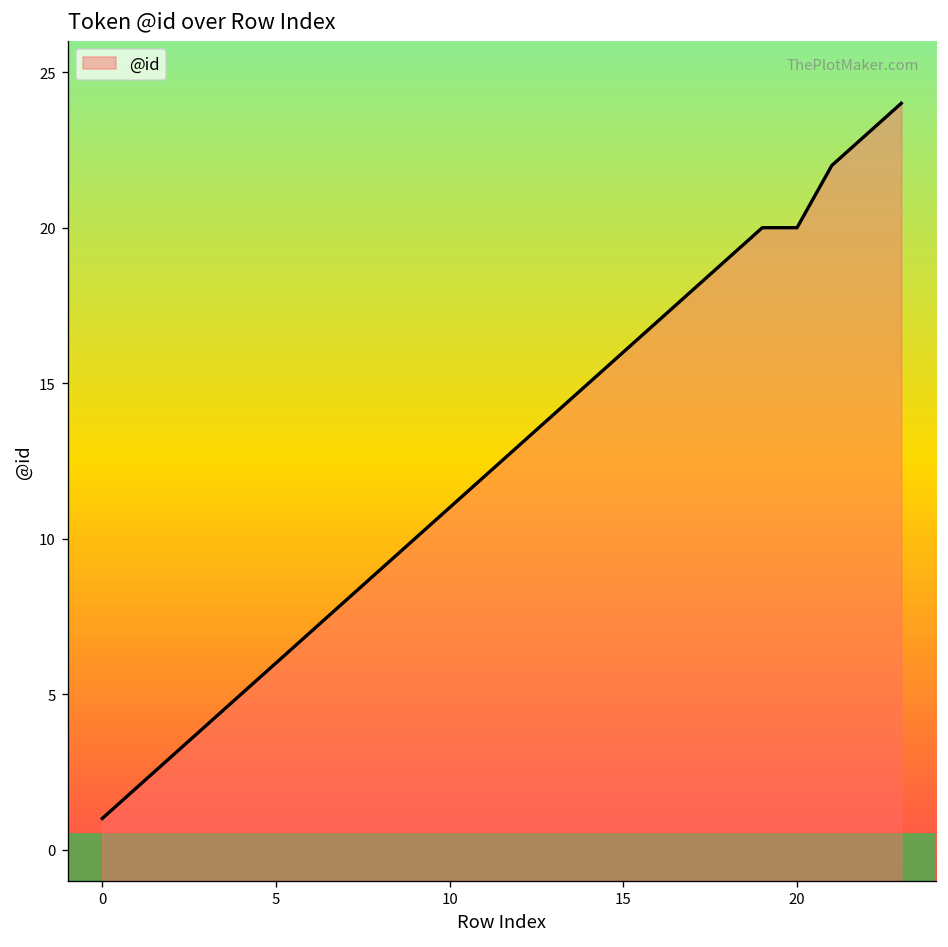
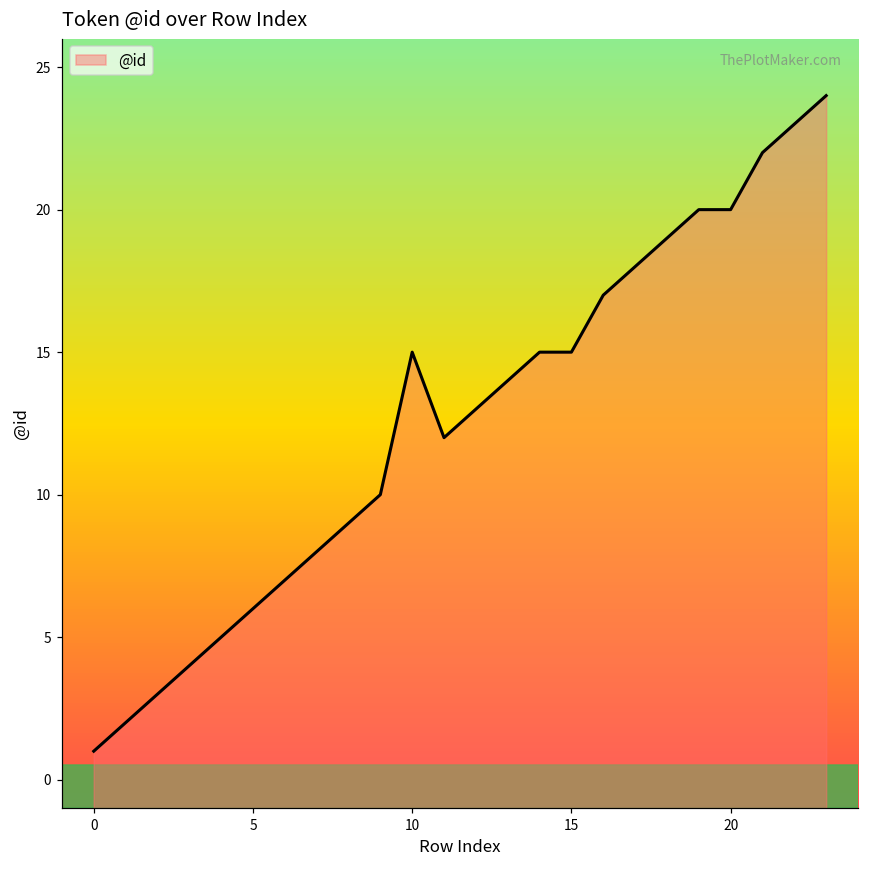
10: 11 -> 15
15: 16 -> 15
